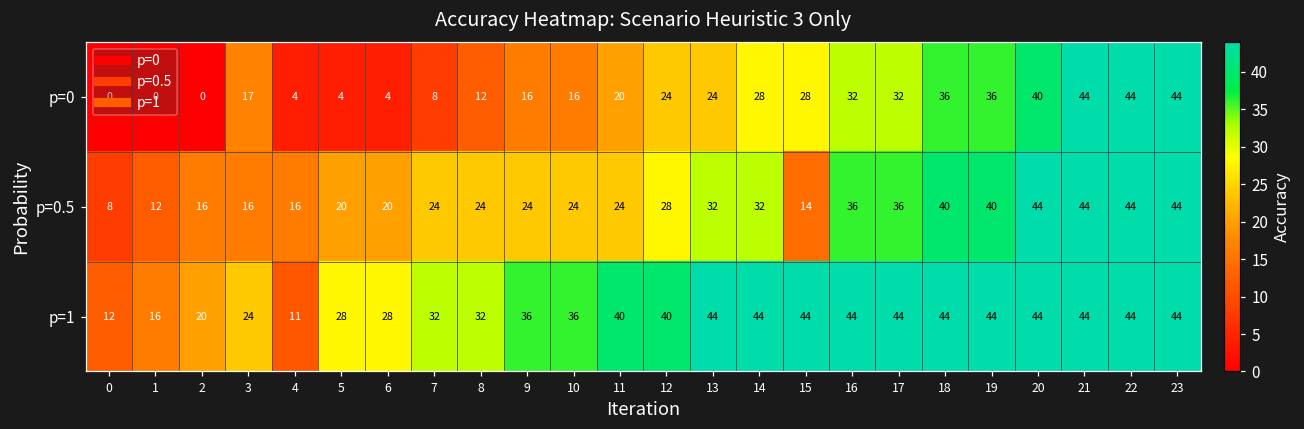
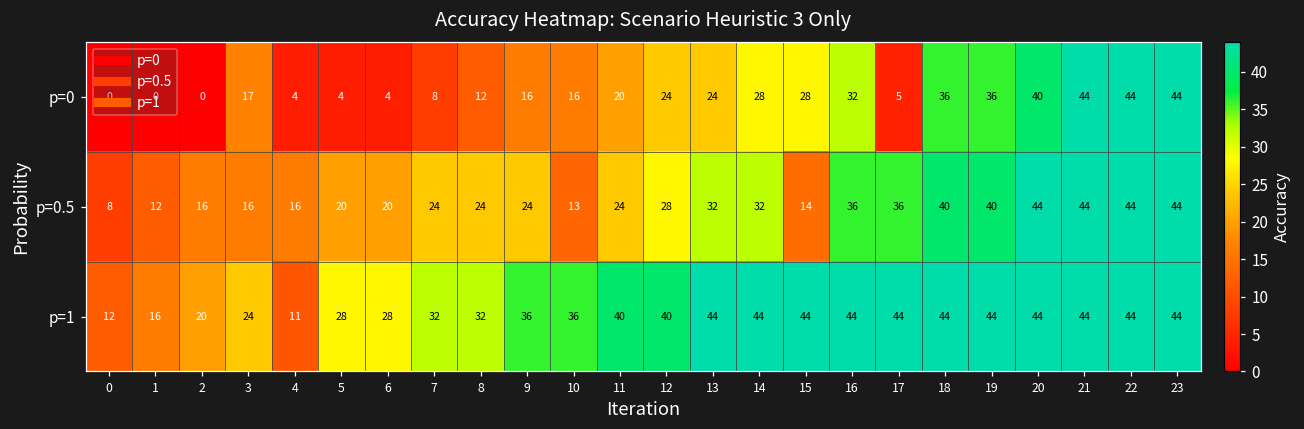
p=0, 17: 32 -> 5
p=0.5, 10: 24 -> 13
